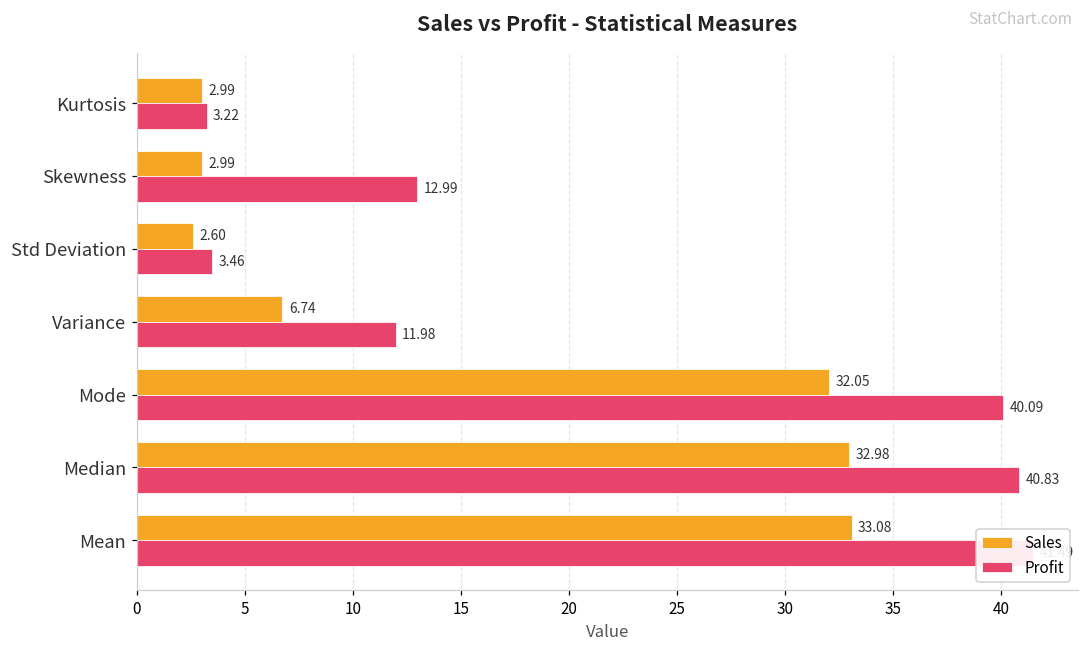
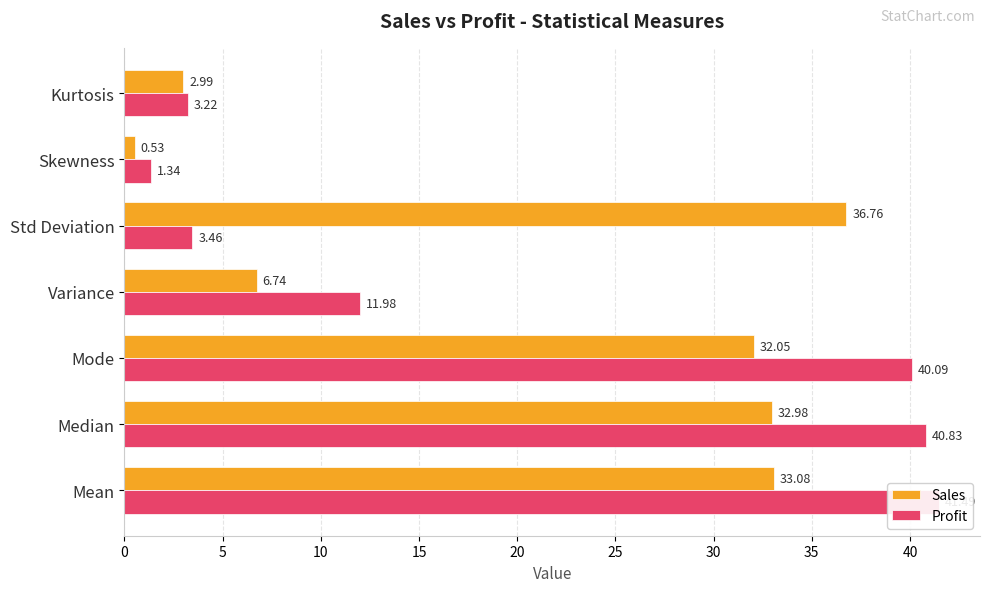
Sales, Skewness: 2.99 -> 0.53
Profit, Skewness: 12.99 -> 1.34
Sales, Std Deviation: 2.60 -> 36.76
